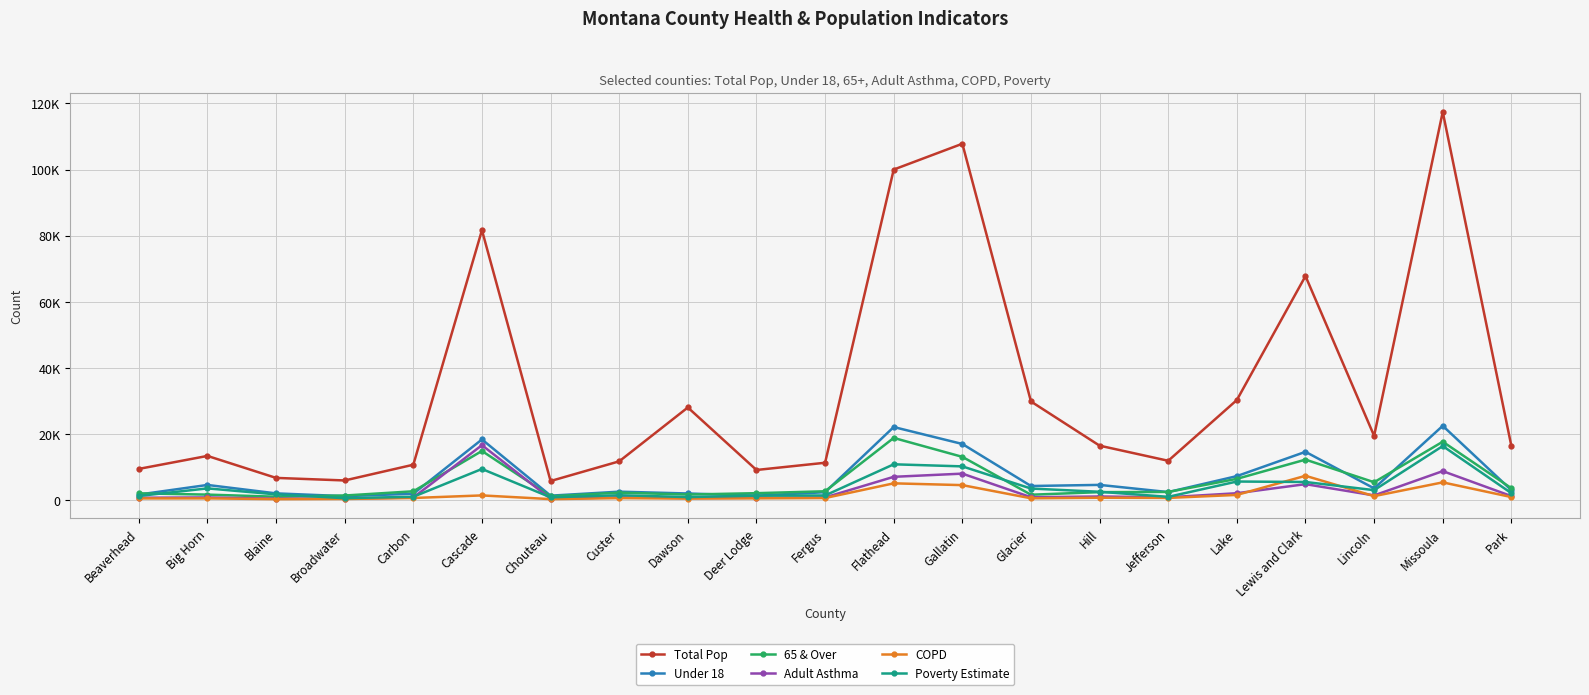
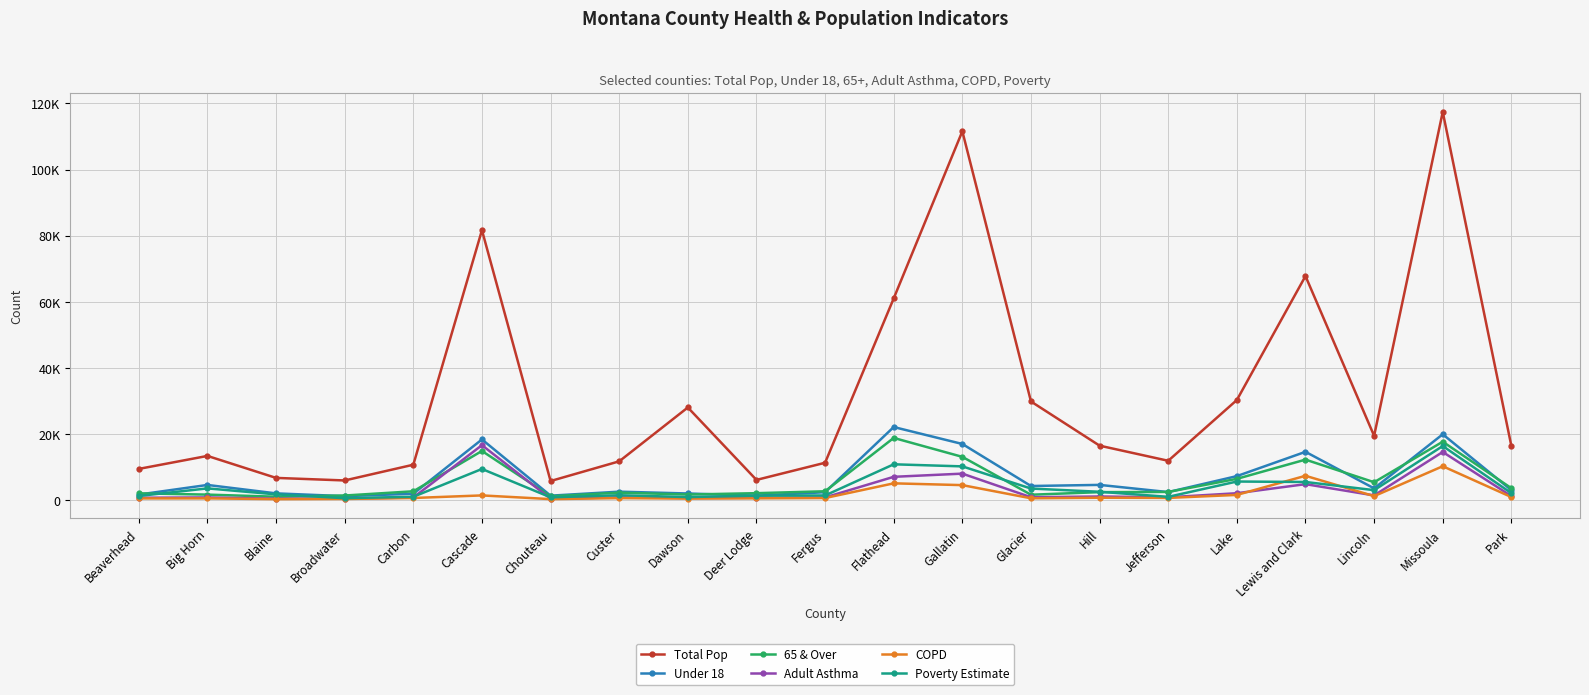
Total Pop, Deer Lodge: 9000 -> 6000
Total Pop, Flathead: 100000 -> 61000
Total Pop, Gallatin: 108000 -> 112000
Under 18, Missoula: 22000 -> 20000
Adult Asthma, Missoula: 9000 -> 15000
COPD, Missoula: 5000 -> 10000
